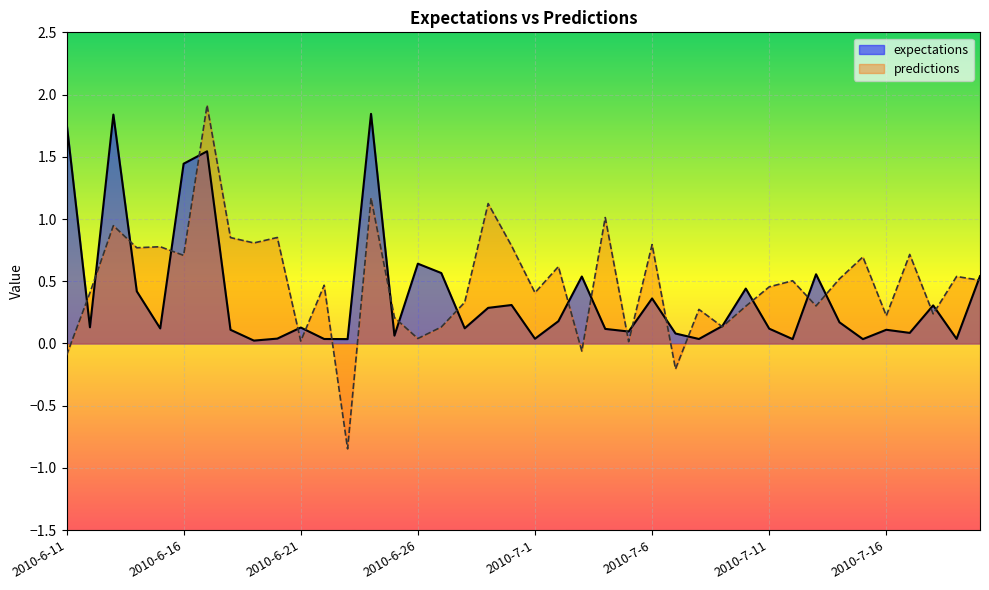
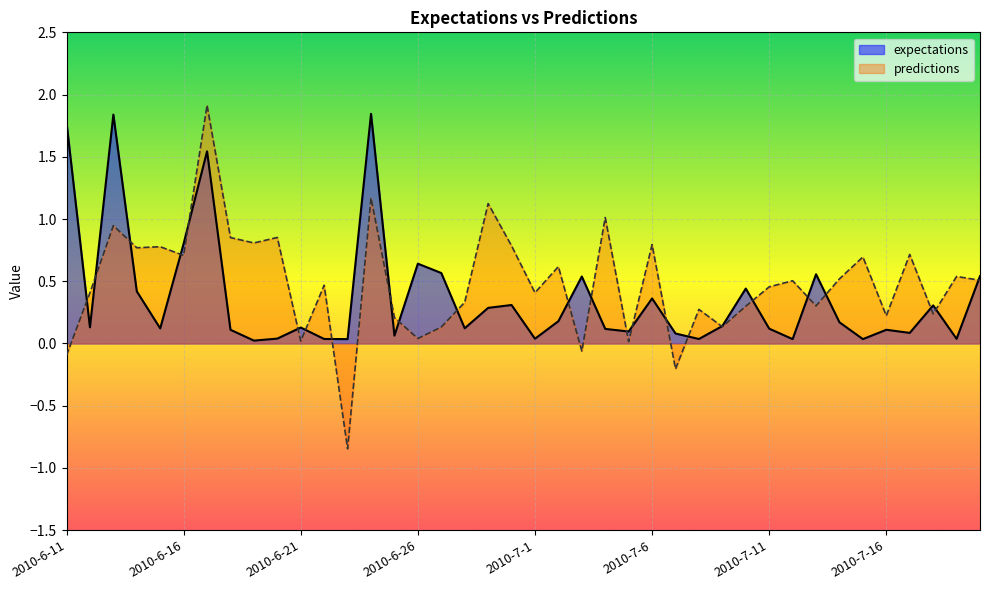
expectations, 2010-6-16: 1.44 -> 0.80
